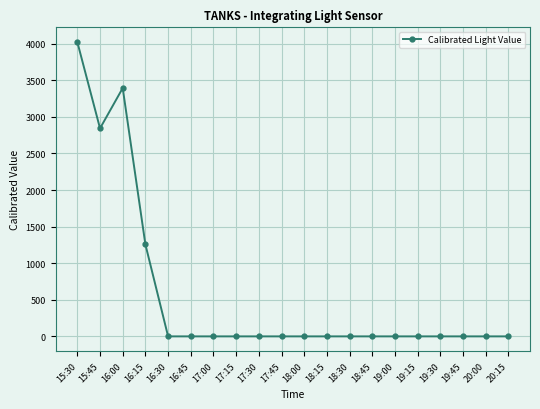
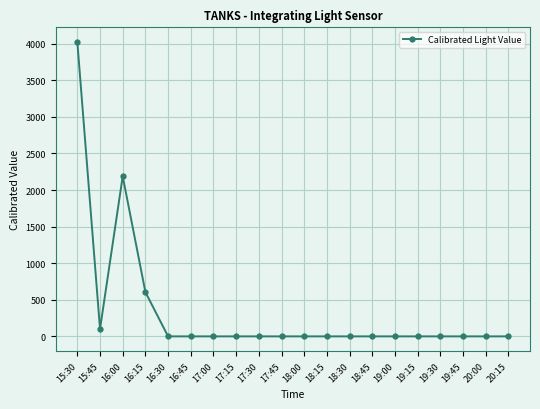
15:45: 2800 -> 100
16:00: 3400 -> 2200
16:15: 1300 -> 600
